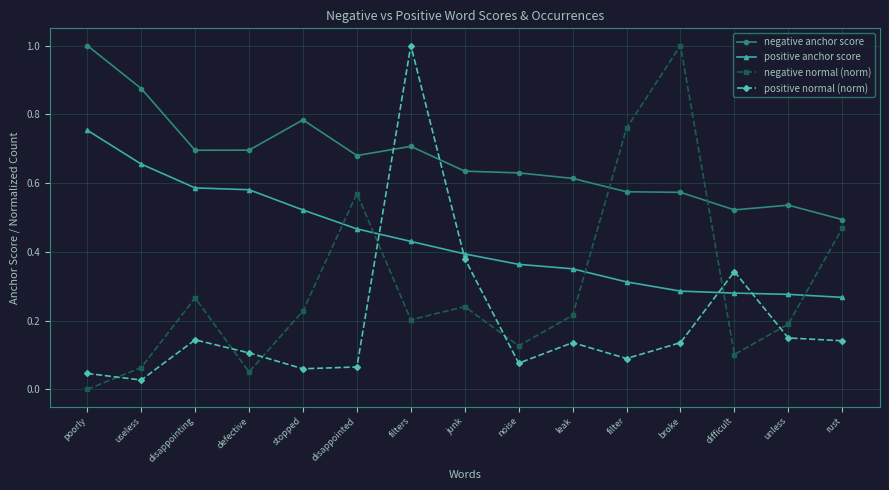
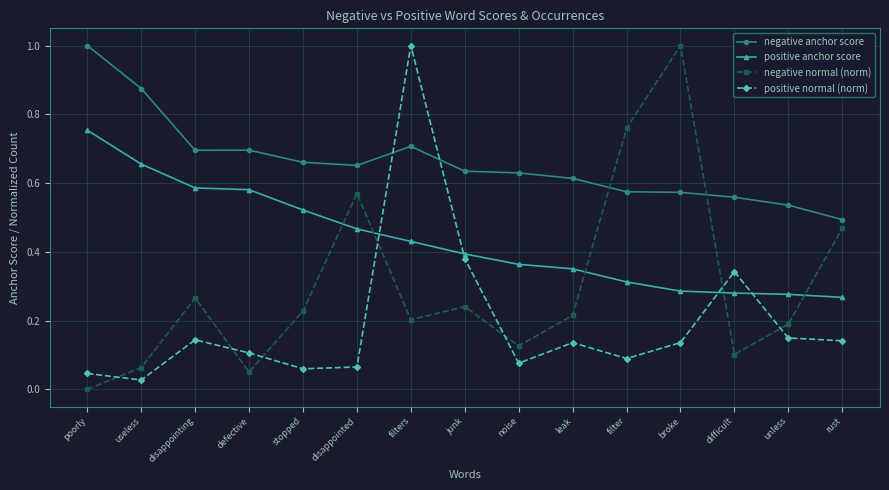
negative anchor score, stopped: 0.78 -> 0.66
negative anchor score, disappointed: 0.68 -> 0.65
negative anchor score, difficult: 0.52 -> 0.56
